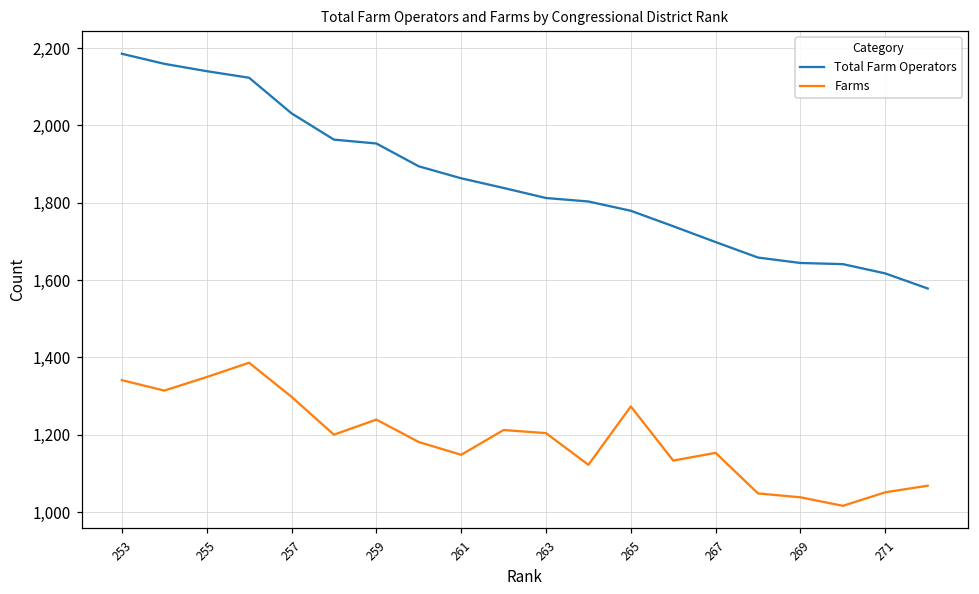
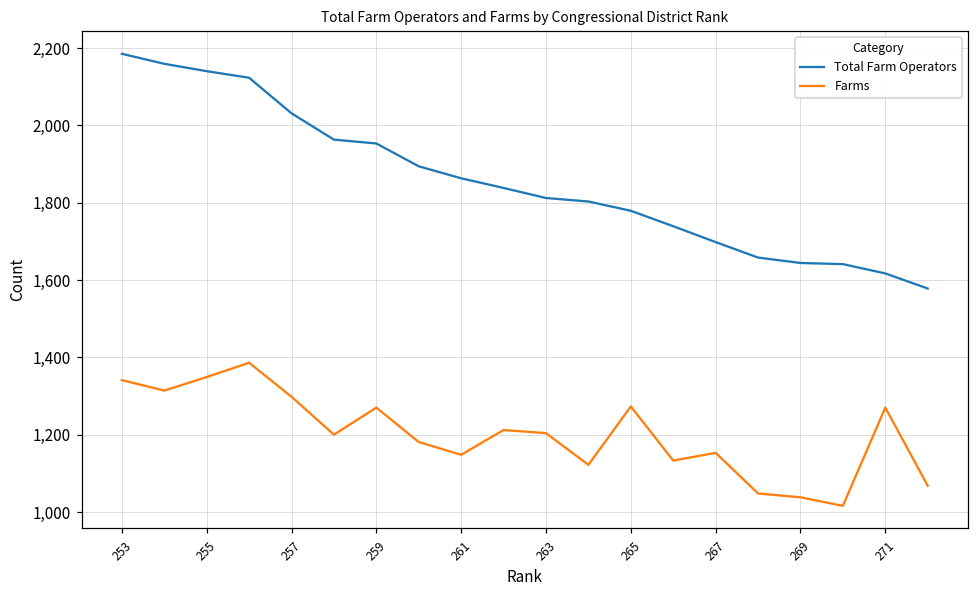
Farms, 259: 1,240 -> 1,270
Farms, 271: 1,050 -> 1,270
